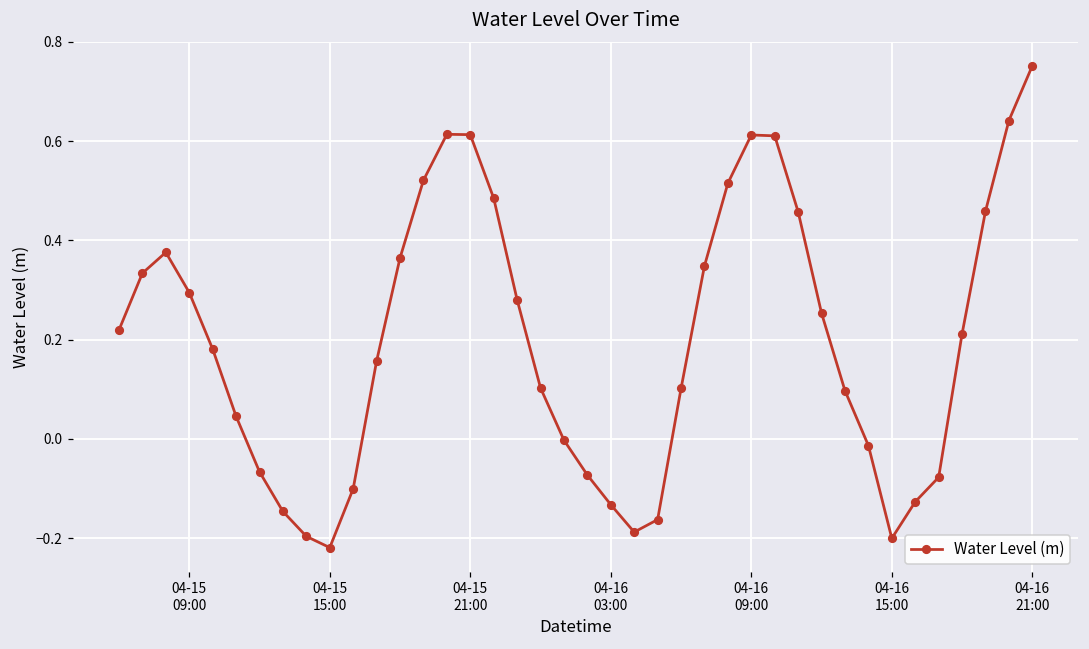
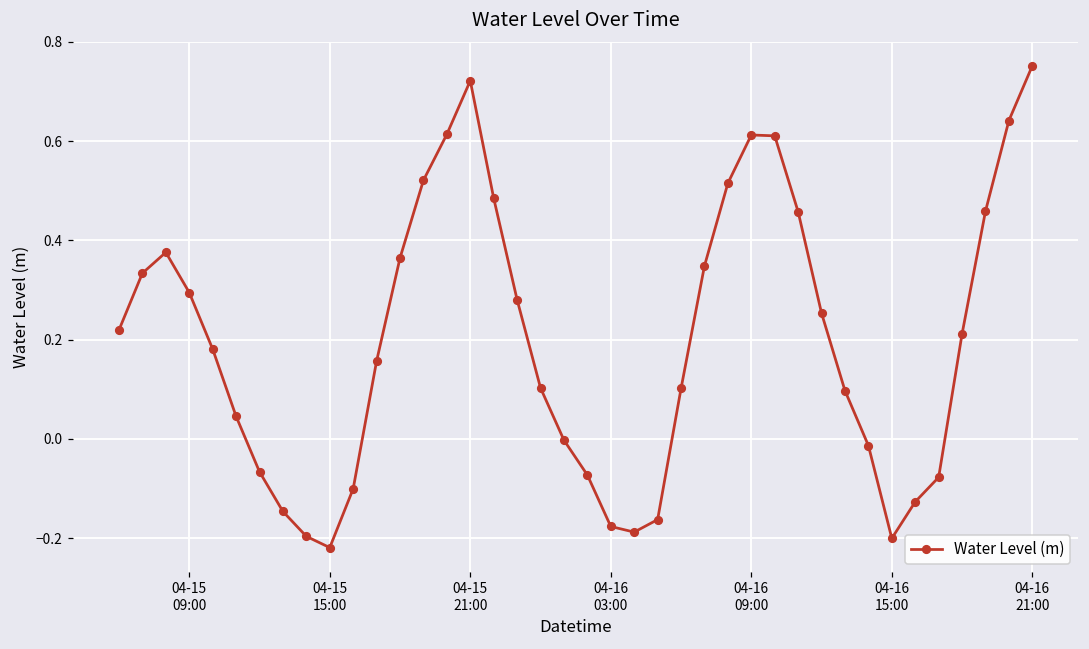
04-15 21:00: 0.61 -> 0.72
04-16 03:00: -0.13 -> -0.18
